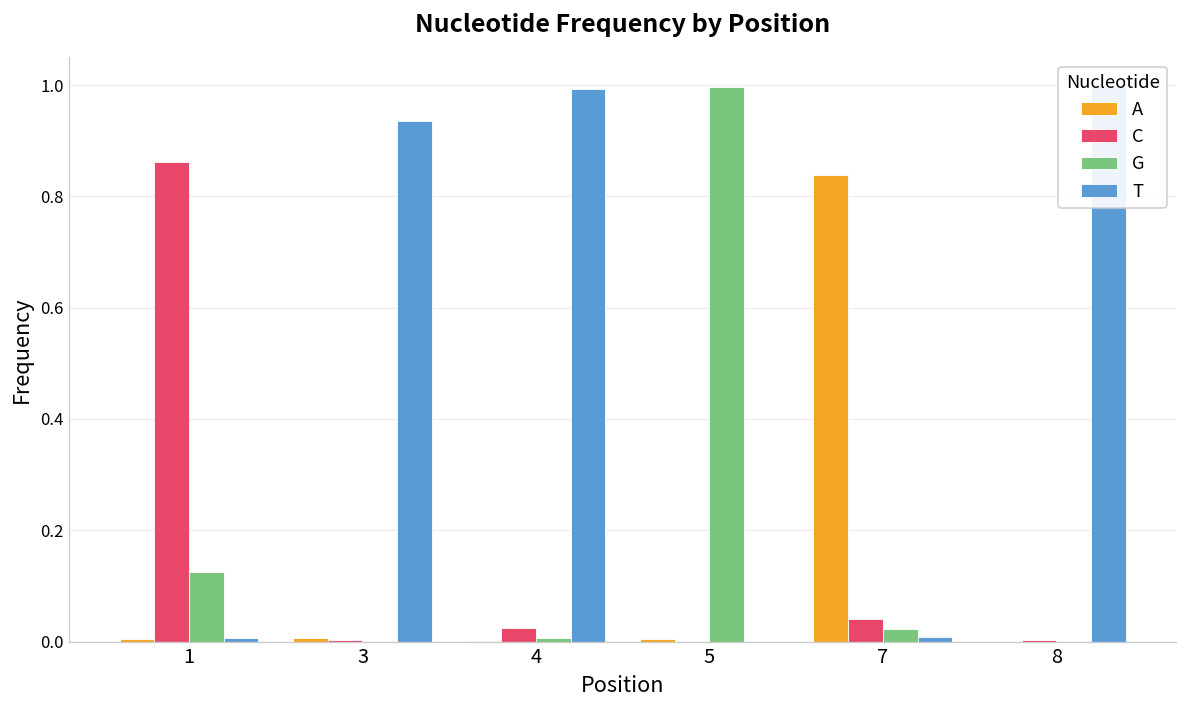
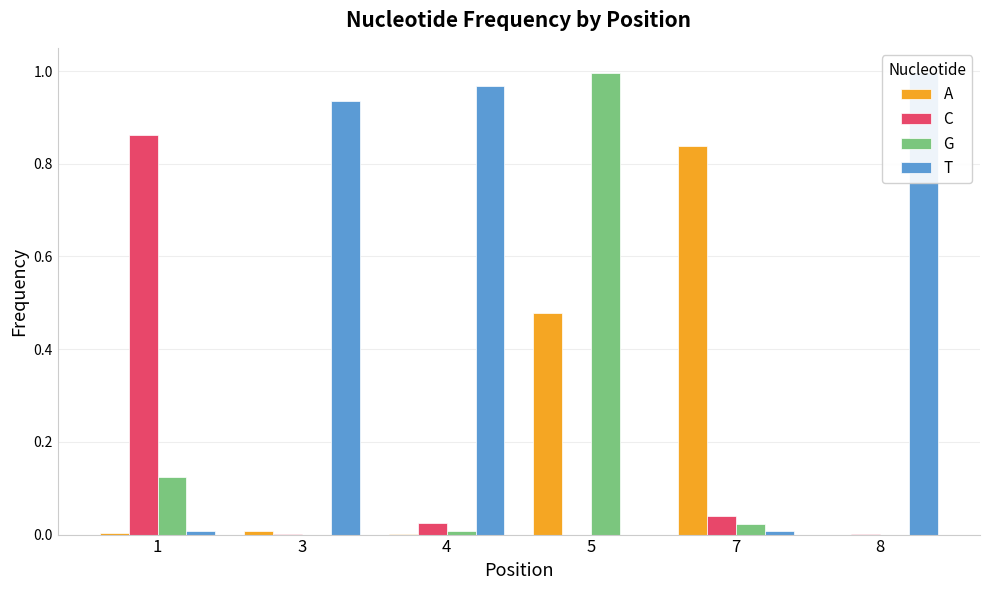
T, 4: 0.99 -> 0.97
A, 5: 0.00 -> 0.48
